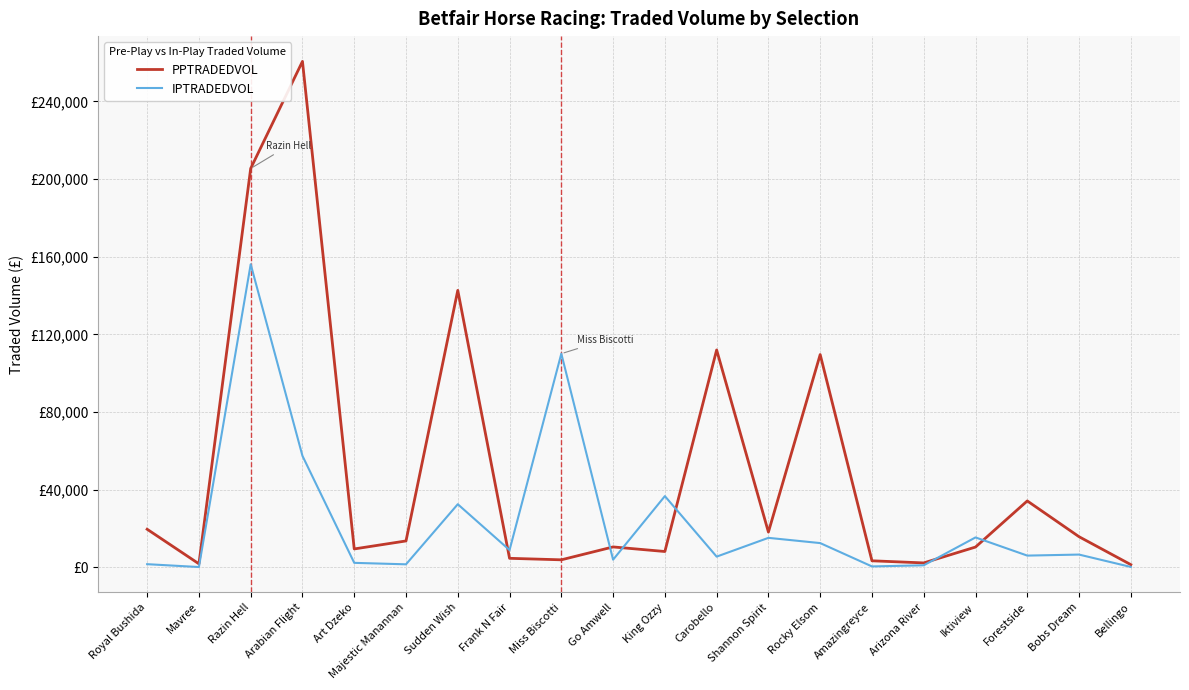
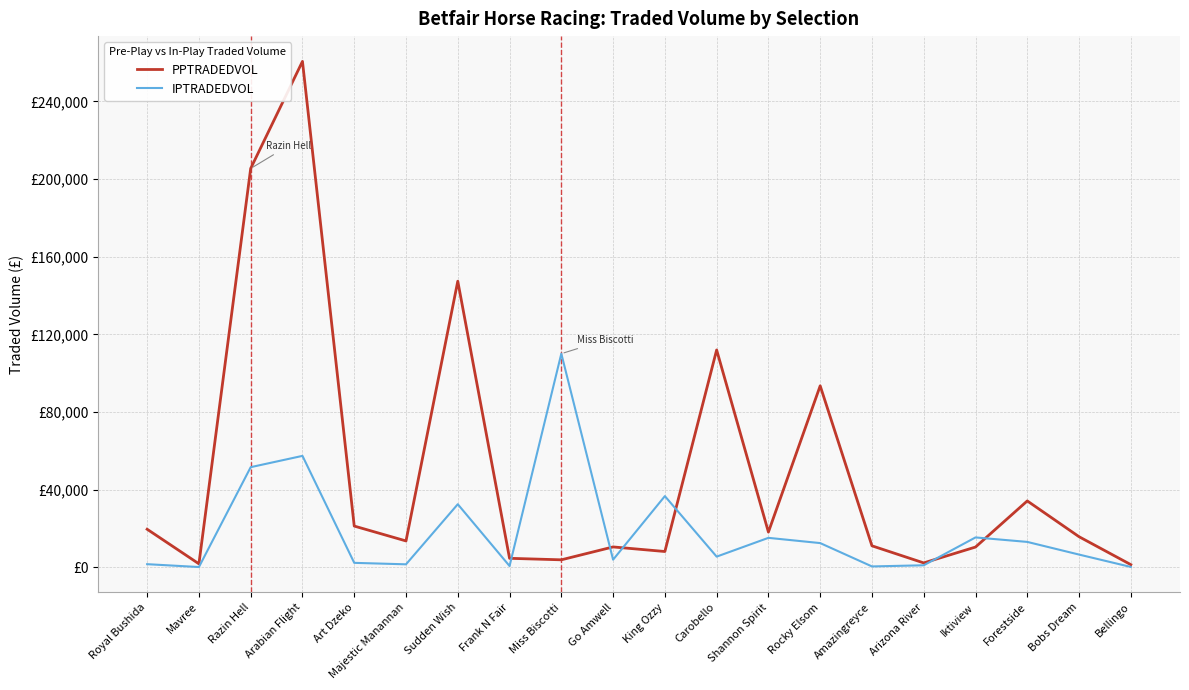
IPTRADEDVOL, Razin Hell: £156,000 -> £52,000
PPTRADEDVOL, Art Dzeko: £9,000 -> £21,000
PPTRADEDVOL, Sudden Wish: £143,000 -> £147,000
IPTRADEDVOL, Frank N Fair: £9,000 -> £1,000
PPTRADEDVOL, Rocky Elsom: £110,000 -> £93,000
PPTRADEDVOL, Amazingreyce: £3,000 -> £11,000
IPTRADEDVOL, Forestside: £6,000 -> £13,000
